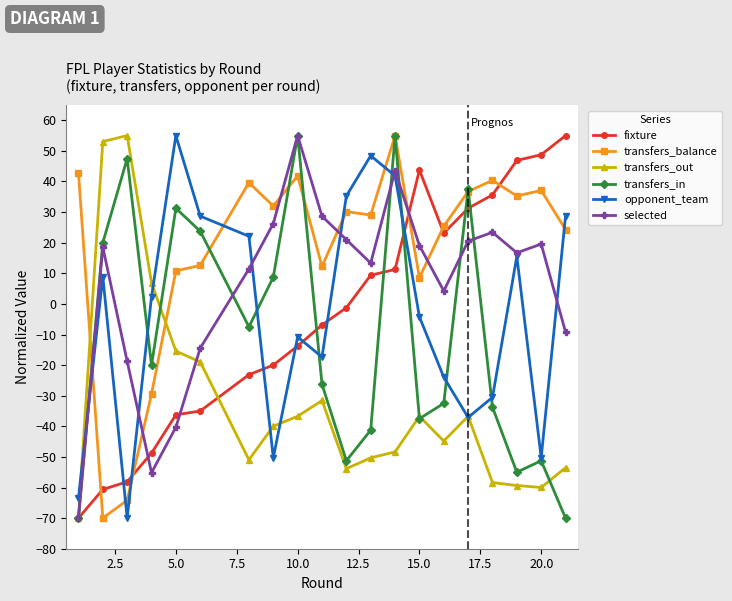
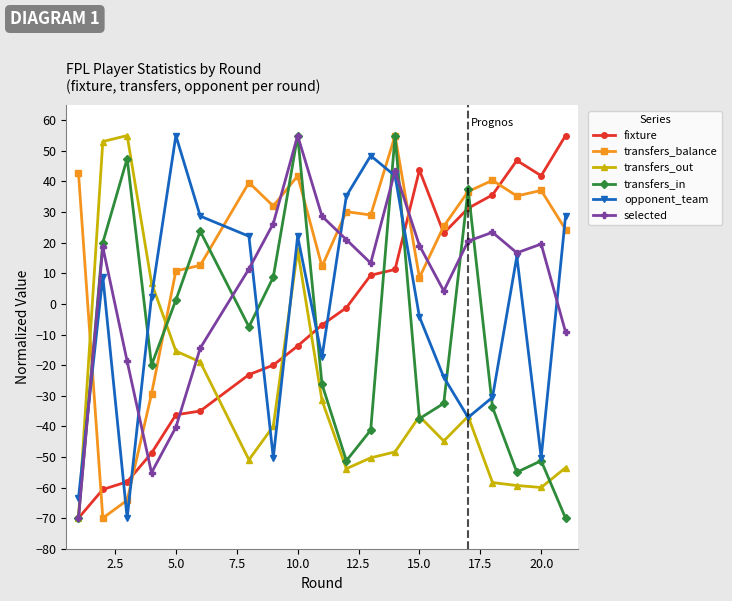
transfers_in, 5.0: 31 -> 1
transfers_out, 10.0: -37 -> 18
opponent_team, 10.0: -11 -> 22
fixture, 20.0: 49 -> 42
